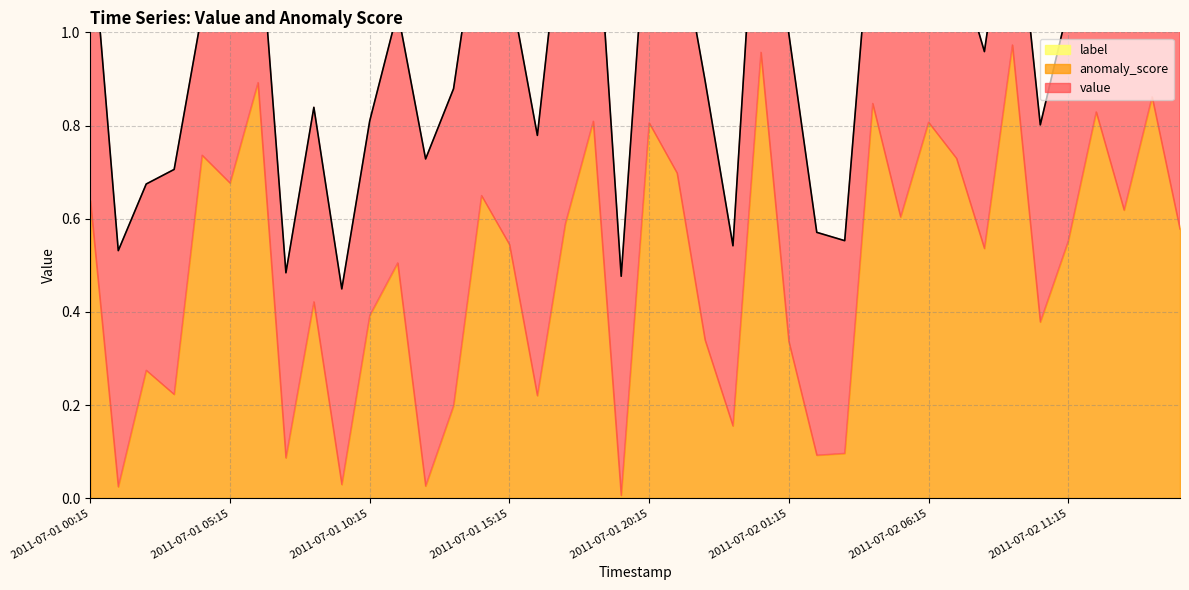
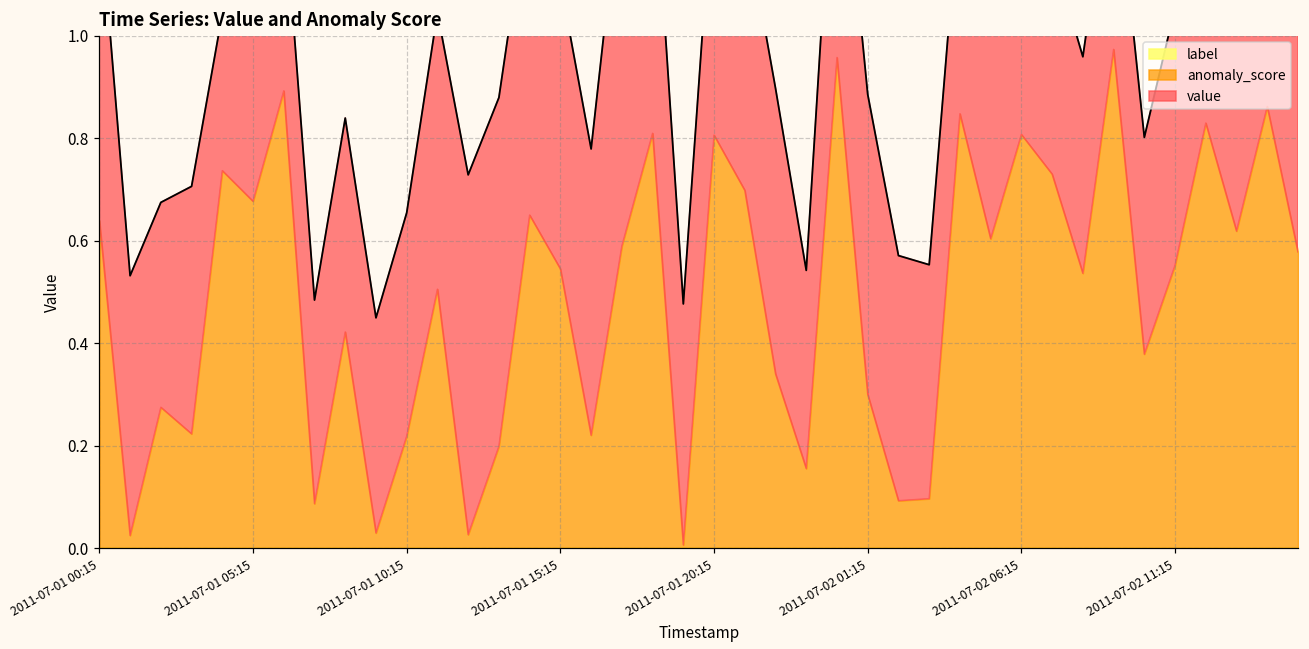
anomaly_score, 2011-07-01 10:15: 0.39 -> 0.22
value, 2011-07-01 10:15: 0.42 -> 0.44
anomaly_score, 2011-07-02 01:15: 0.34 -> 0.30
value, 2011-07-02 01:15: 0.66 -> 0.59
